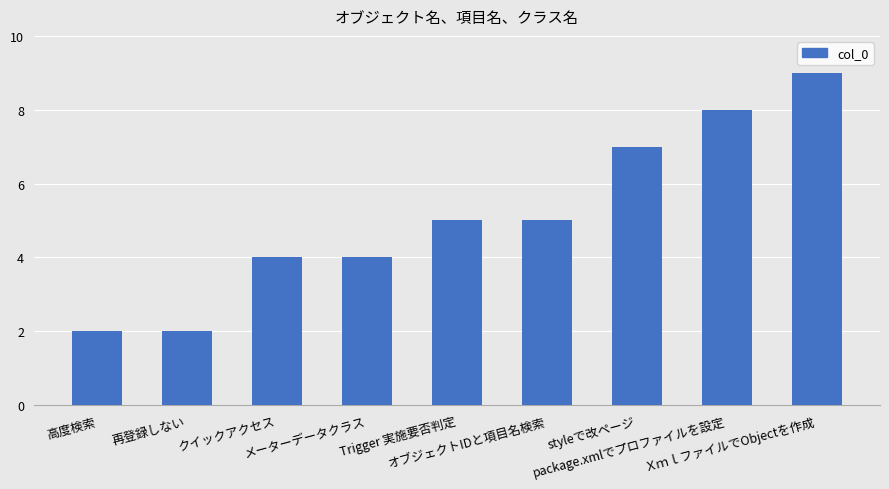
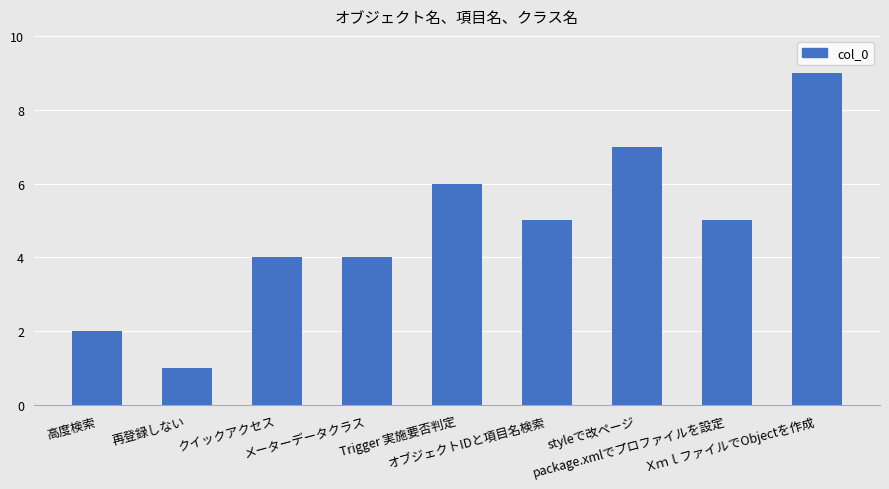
再登録しない: 2 -> 1
Trigger 実施要否判定: 5 -> 6
package.xmlでプロファイルを設定: 8 -> 5
